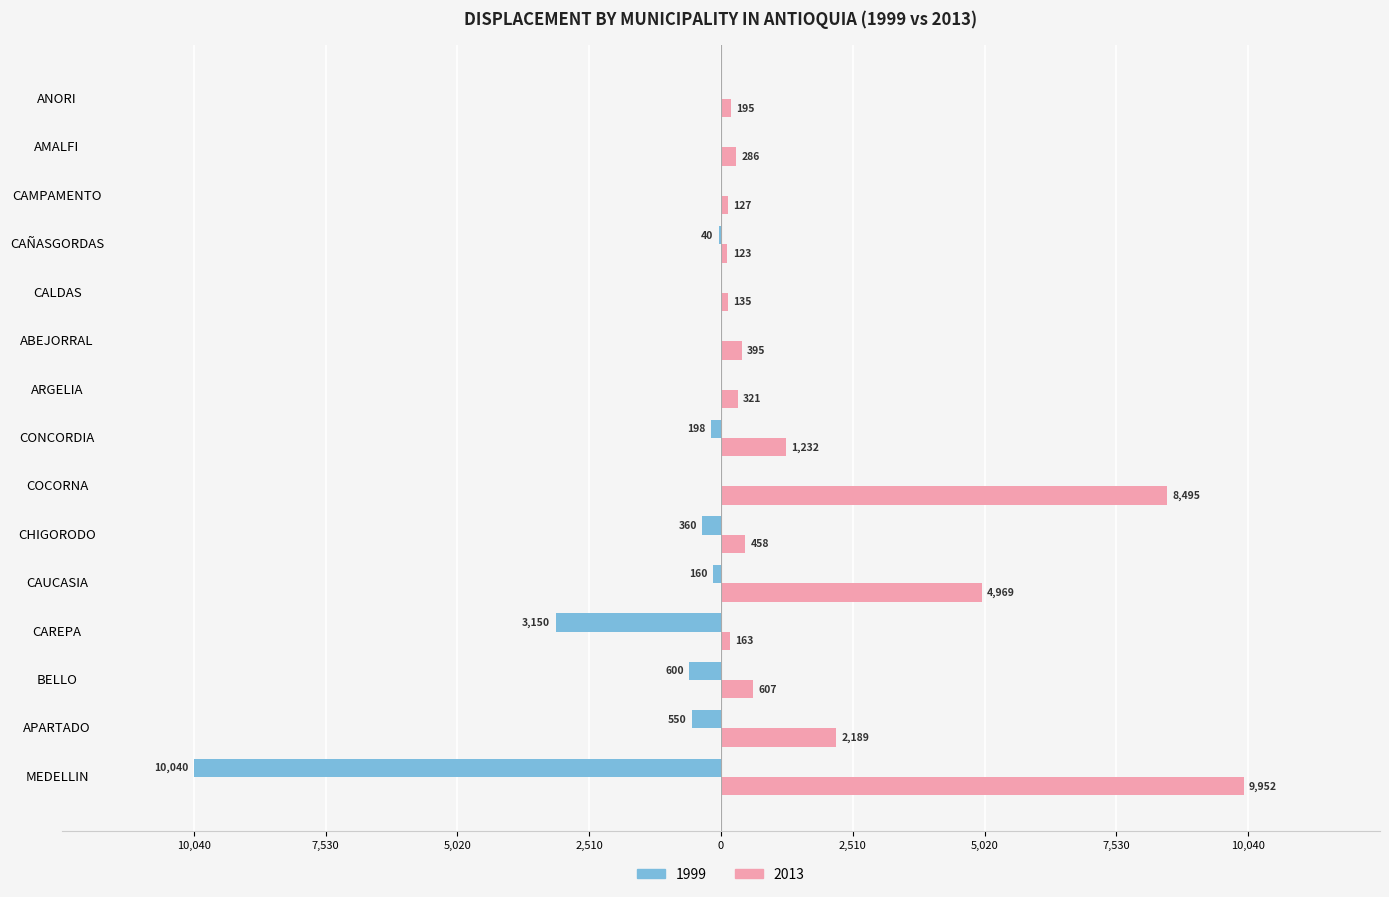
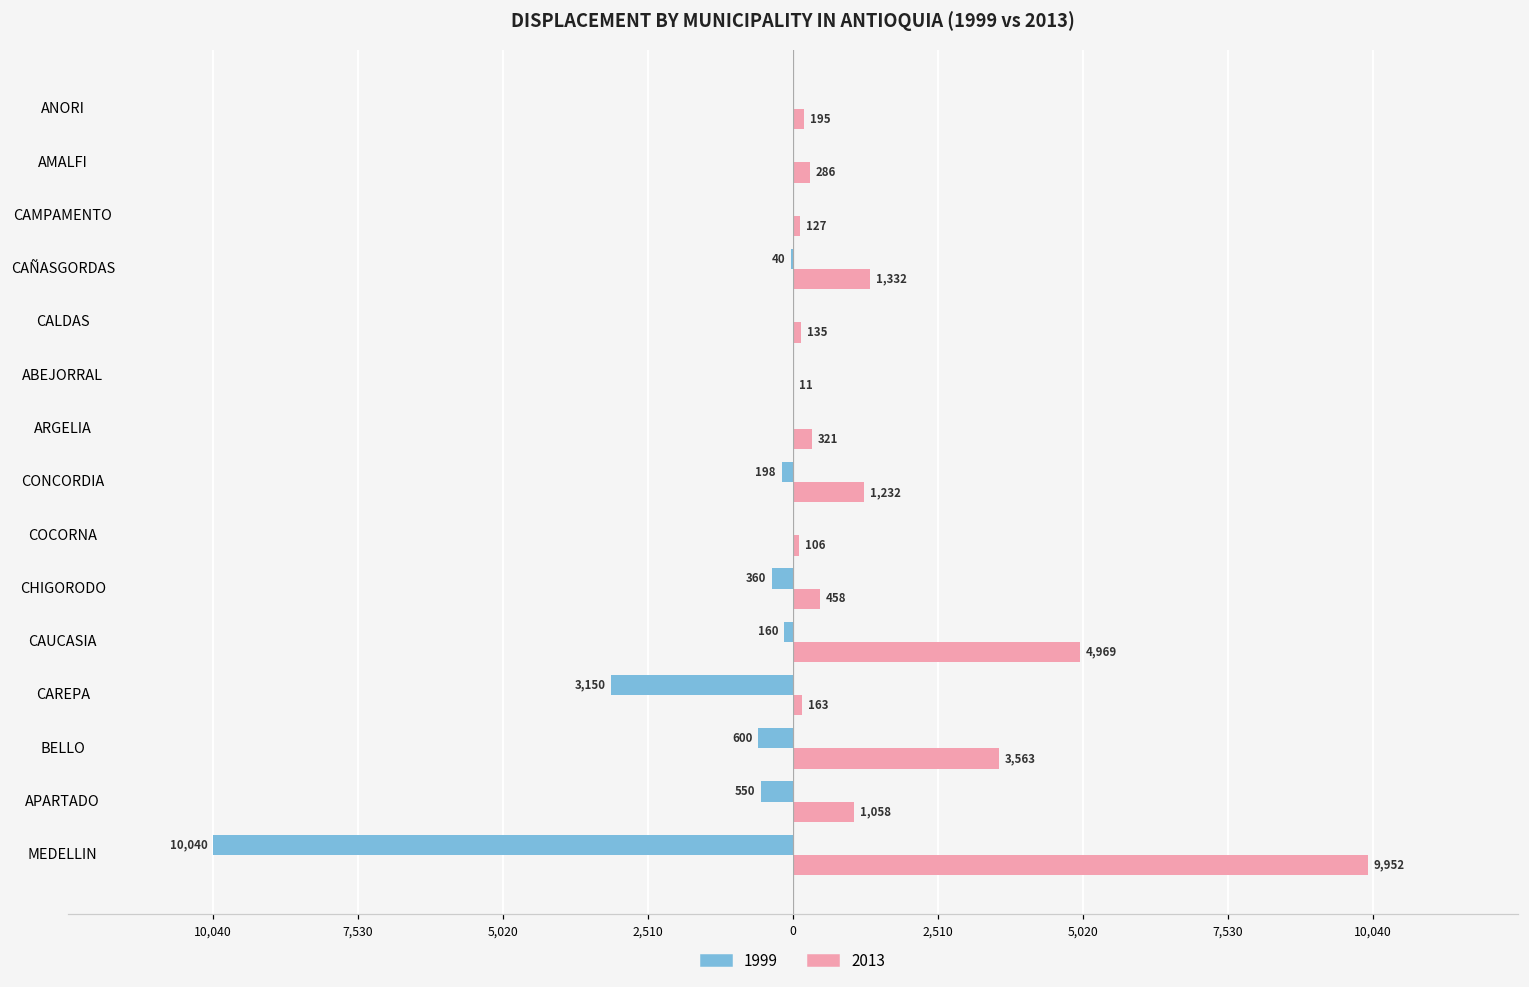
2013, CAÑASGORDAS: 123 -> 1,332
2013, ABEJORRAL: 395 -> 11
2013, COCORNA: 8,495 -> 106
2013, BELLO: 607 -> 3,563
2013, APARTADO: 2,189 -> 1,058
